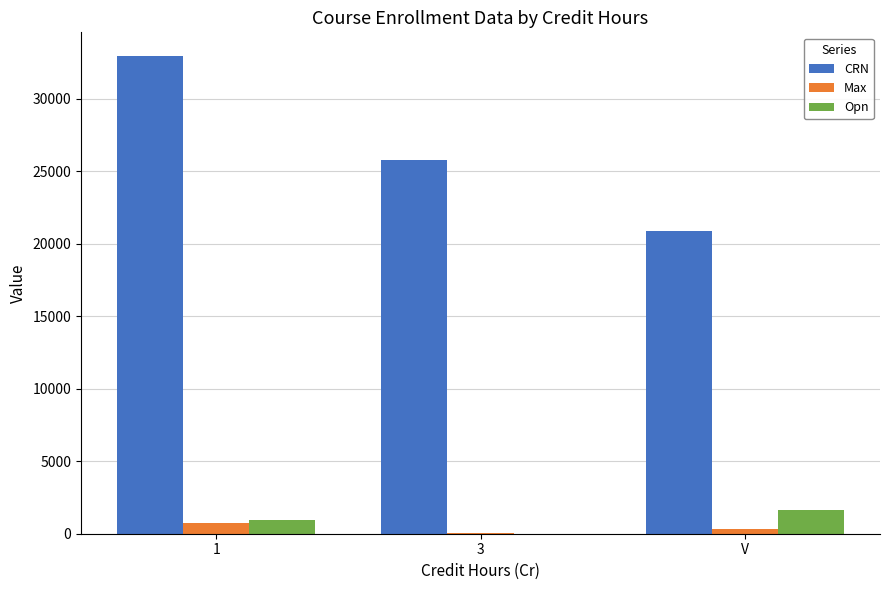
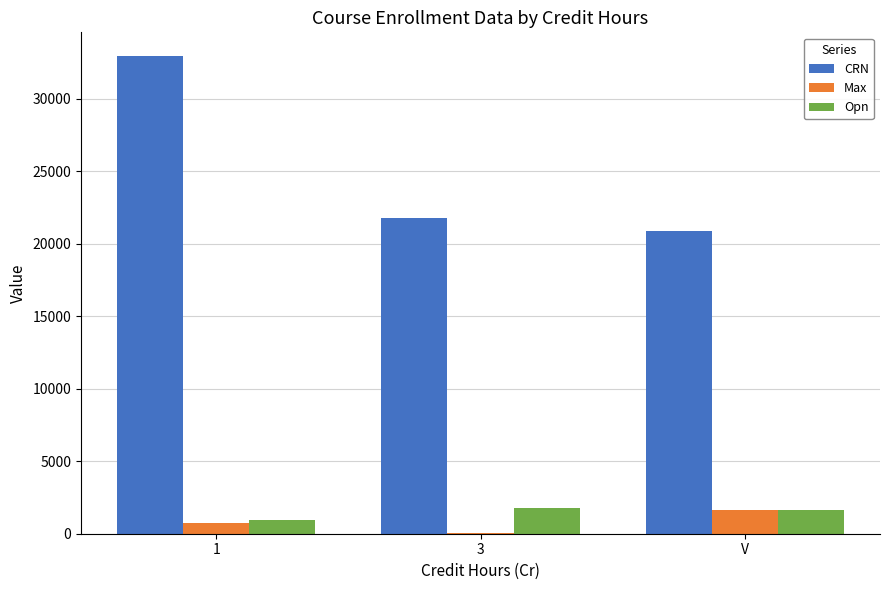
CRN, 3: 25800 -> 21800
Opn, 3: 0 -> 1800
Max, V: 300 -> 1600
